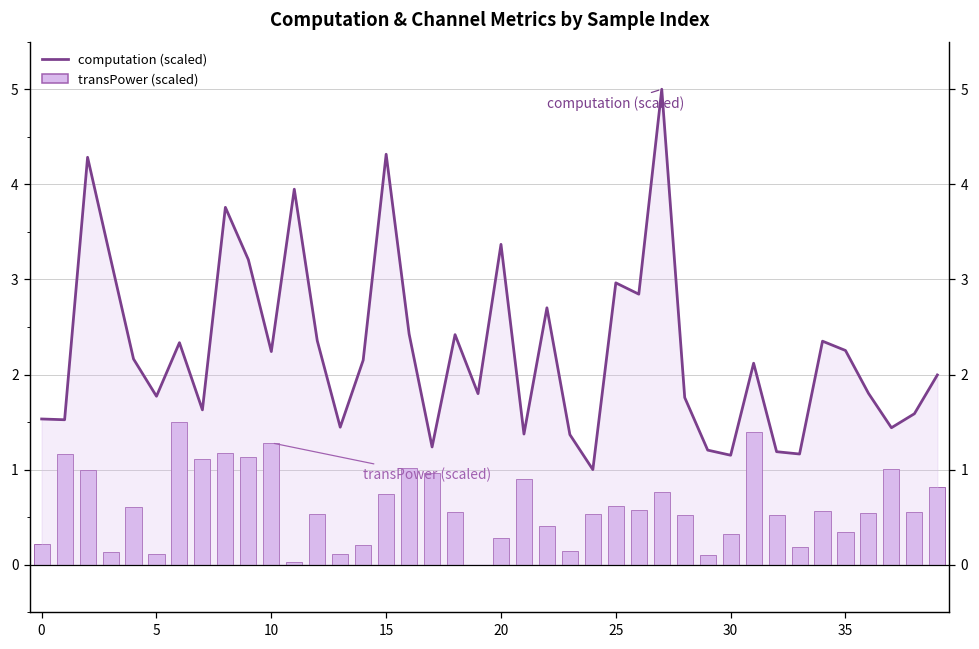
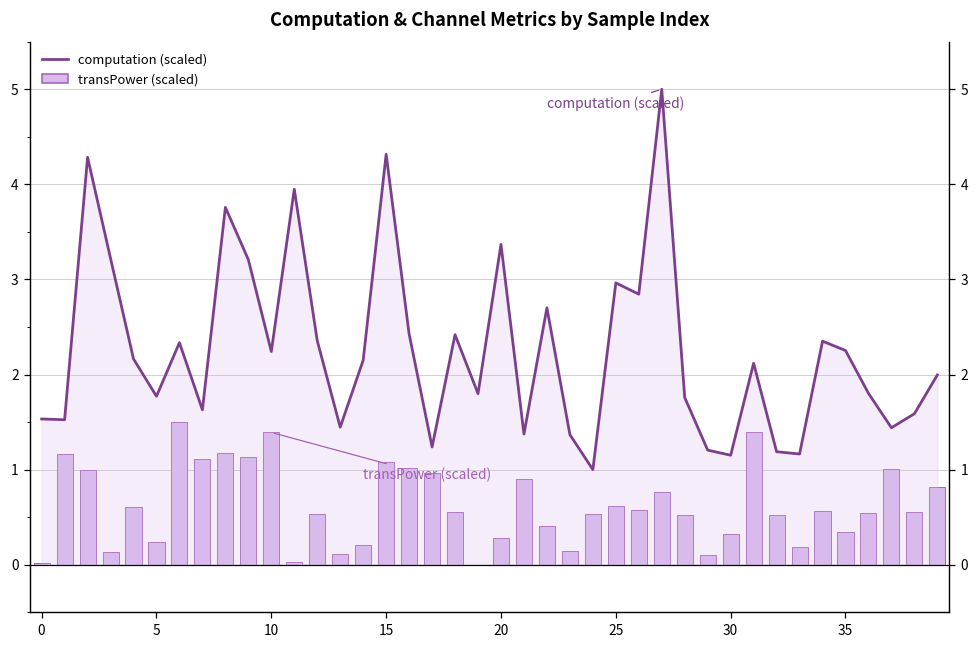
transPower (scaled), 0: 0.2 -> 0.0
transPower (scaled), 5: 0.1 -> 0.2
transPower (scaled), 10: 1.3 -> 1.4
transPower (scaled), 15: 0.7 -> 1.1
